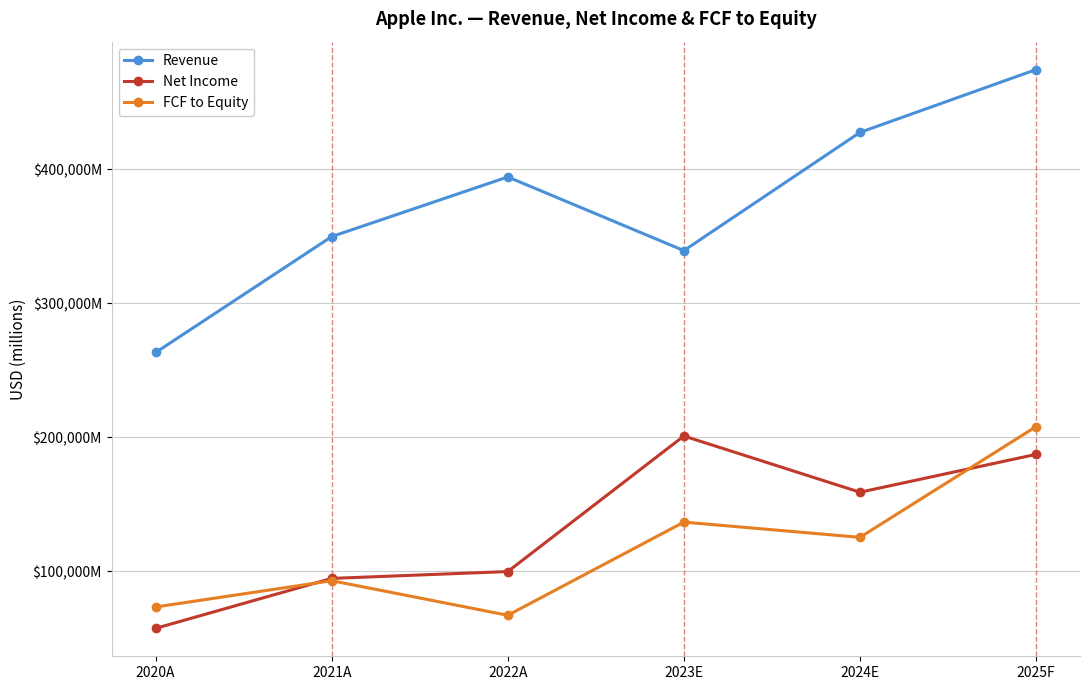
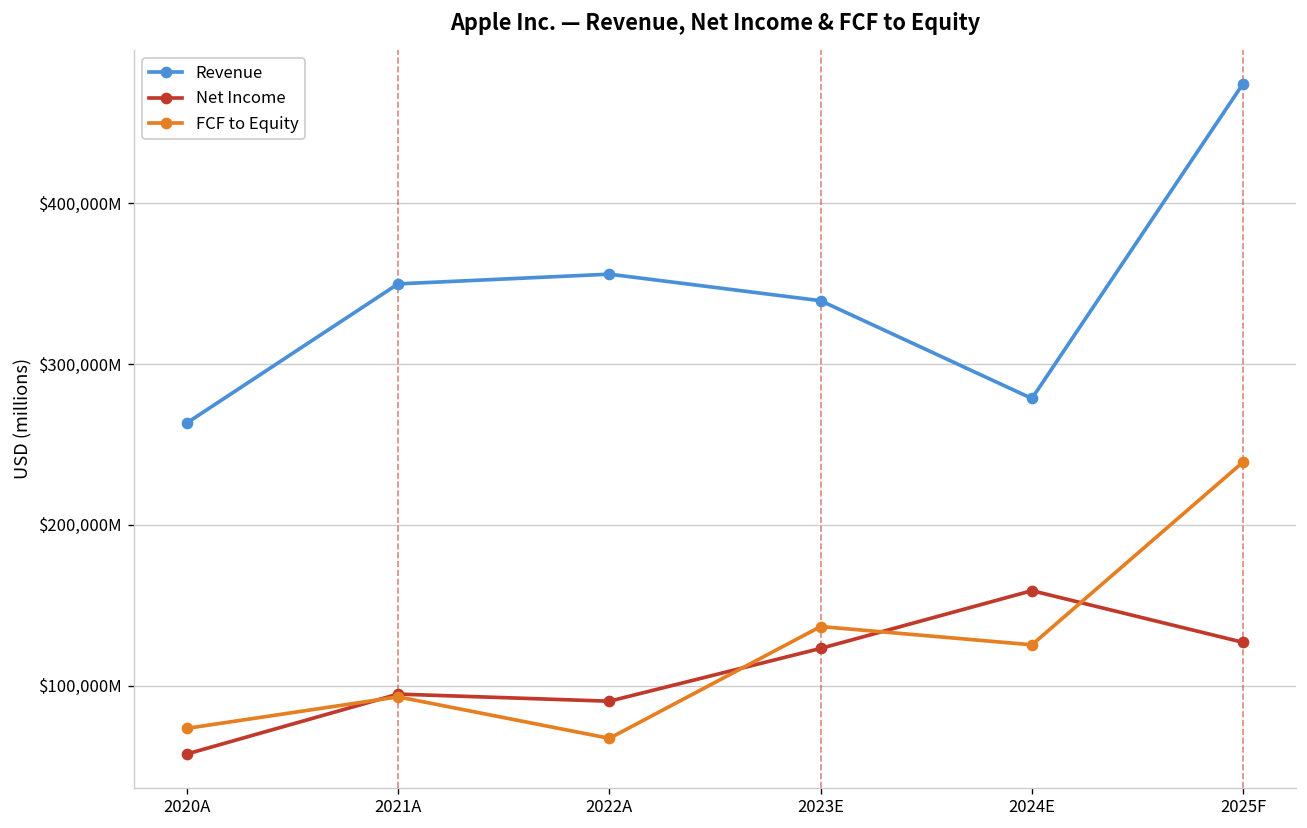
Revenue, 2022A: $394,000,000,000 -> $356,000,000,000
Net Income, 2022A: $100,000,000,000 -> $90,000,000,000
Net Income, 2023E: $201,000,000,000 -> $123,000,000,000
Revenue, 2024E: $428,000,000,000 -> $279,000,000,000
Net Income, 2025F: $187,000,000,000 -> $127,000,000,000
FCF to Equity, 2025F: $208,000,000,000 -> $239,000,000,000
